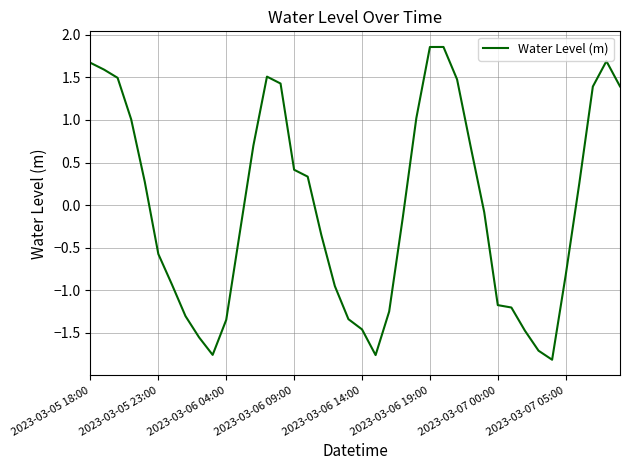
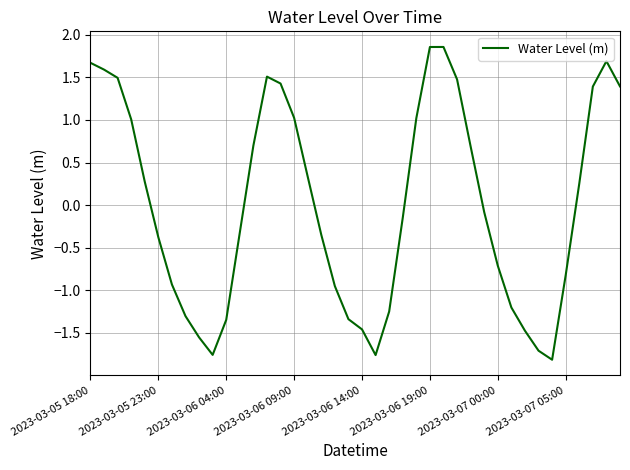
2023-03-05 23:00: -0.6 -> -0.4
2023-03-06 09:00: 0.4 -> 1.0
2023-03-07 00:00: -1.2 -> -0.7
